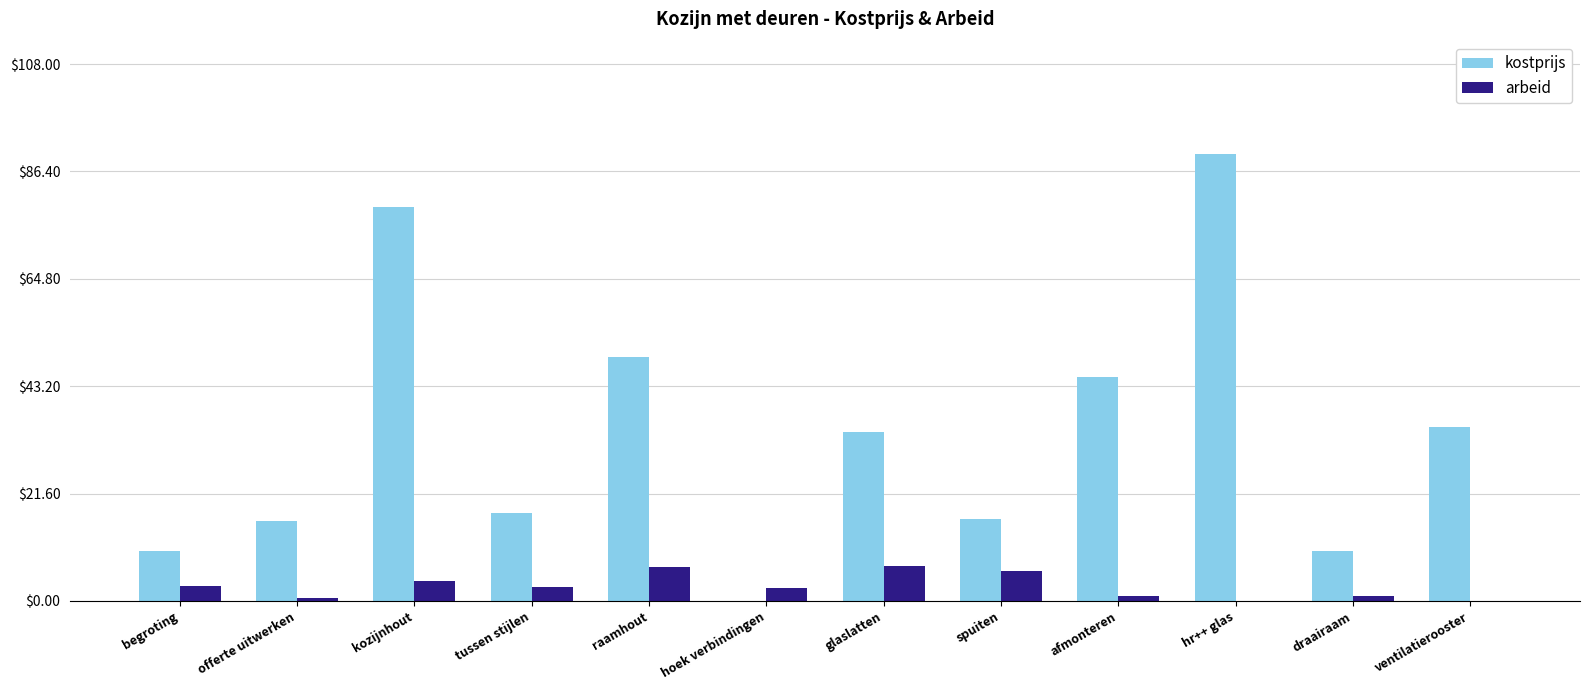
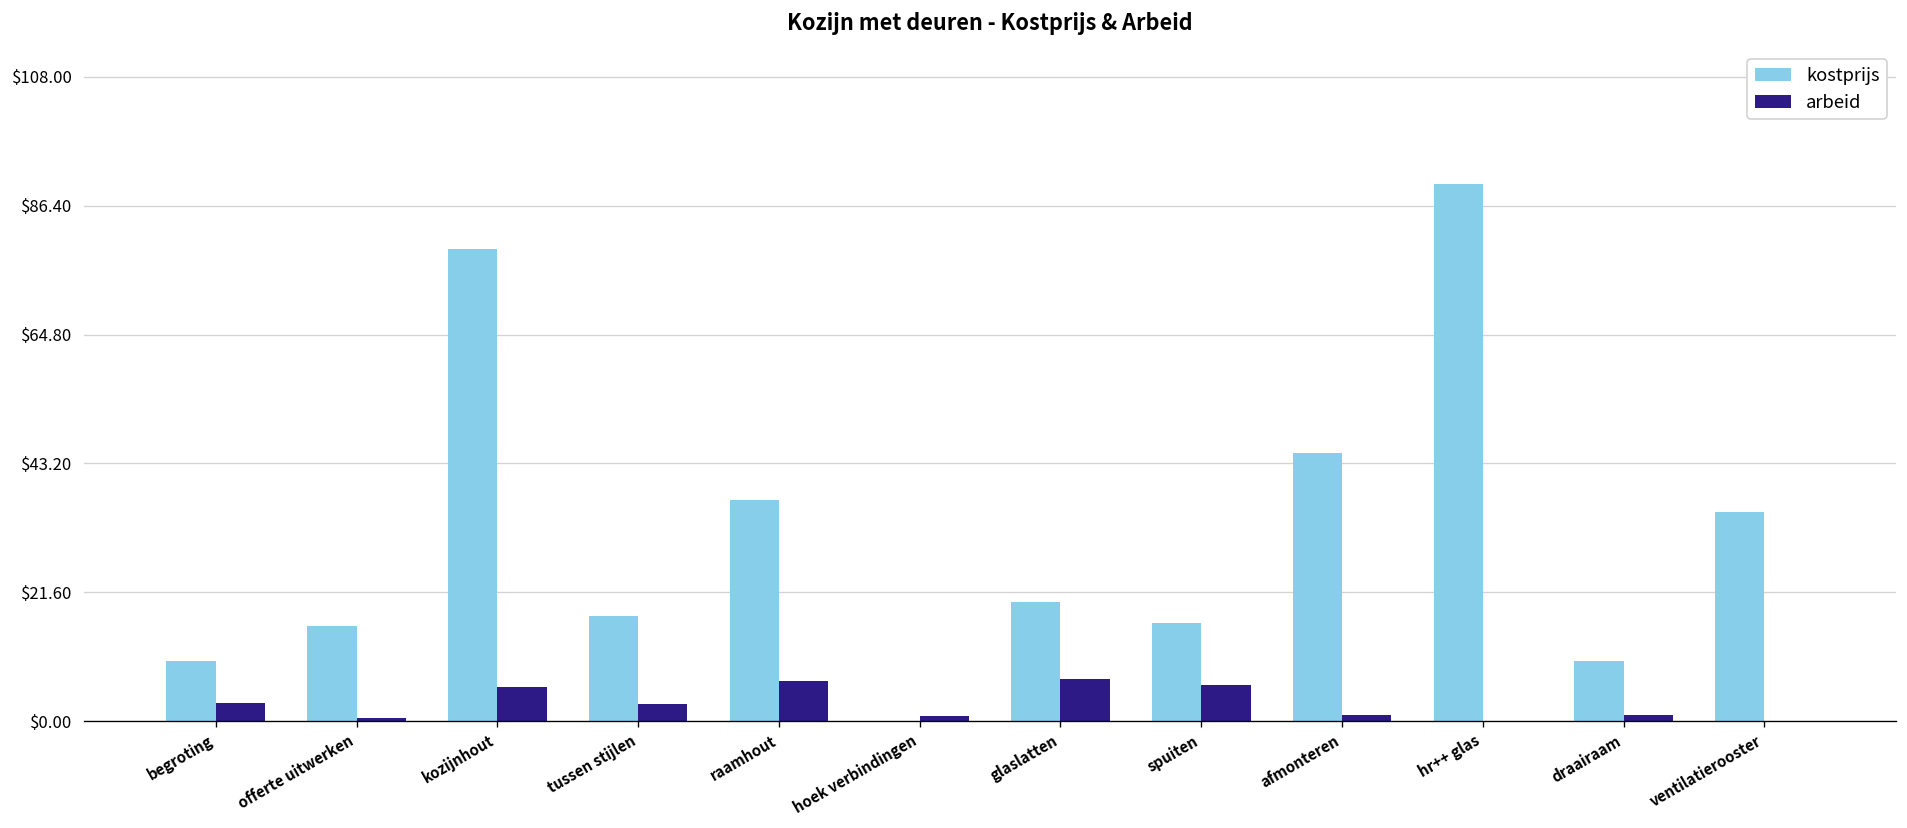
arbeid, kozijnhout: $4 -> $6
kostprijs, raamhout: $49 -> $37
arbeid, hoek verbindingen: $3 -> $1
kostprijs, glaslatten: $34 -> $20
